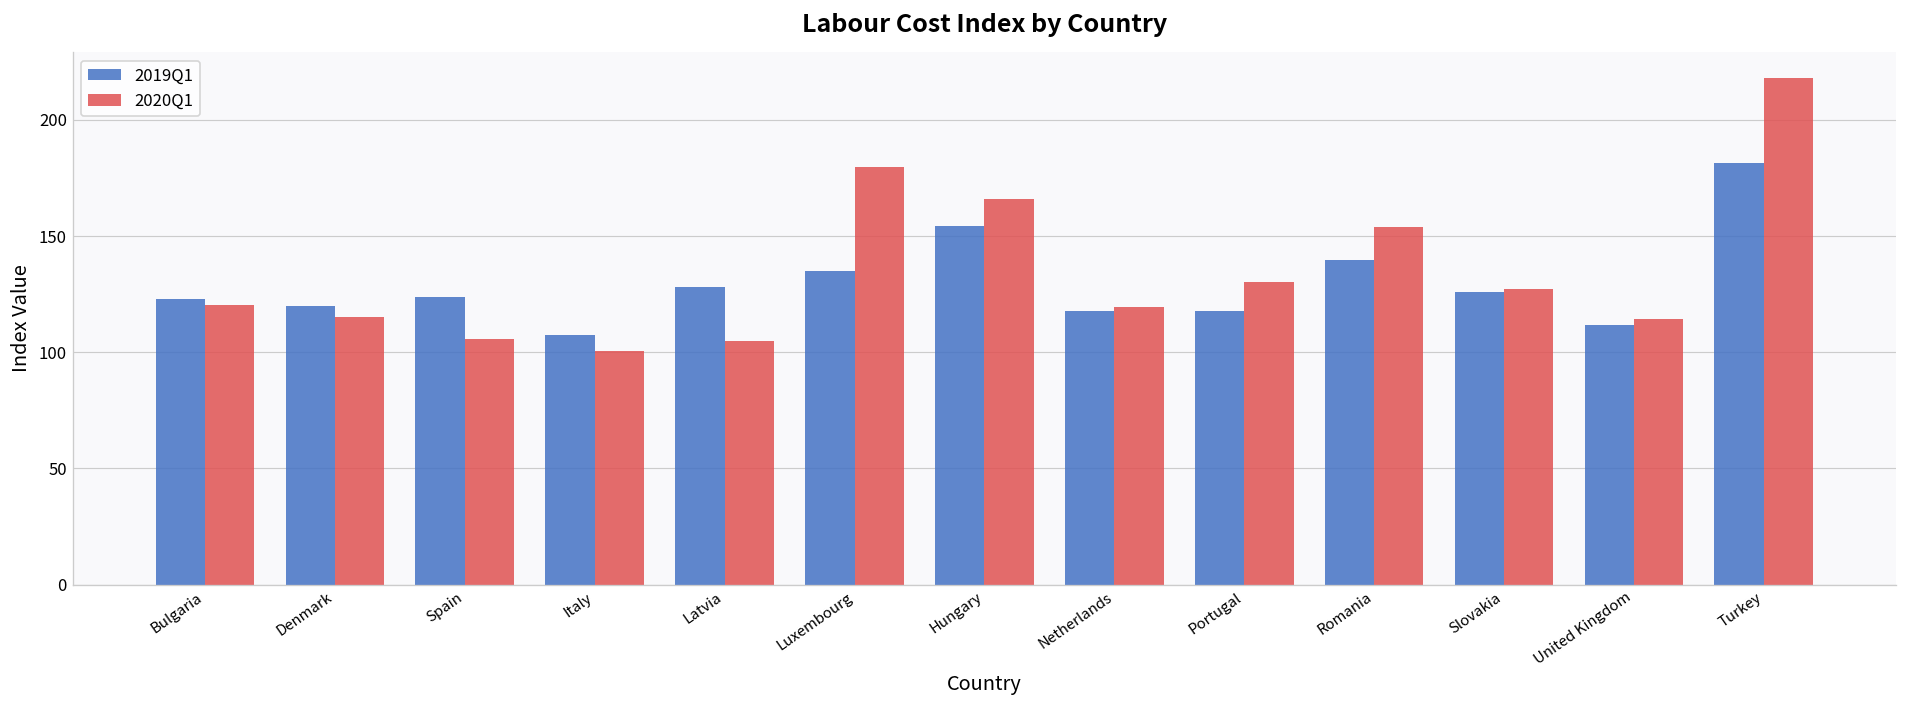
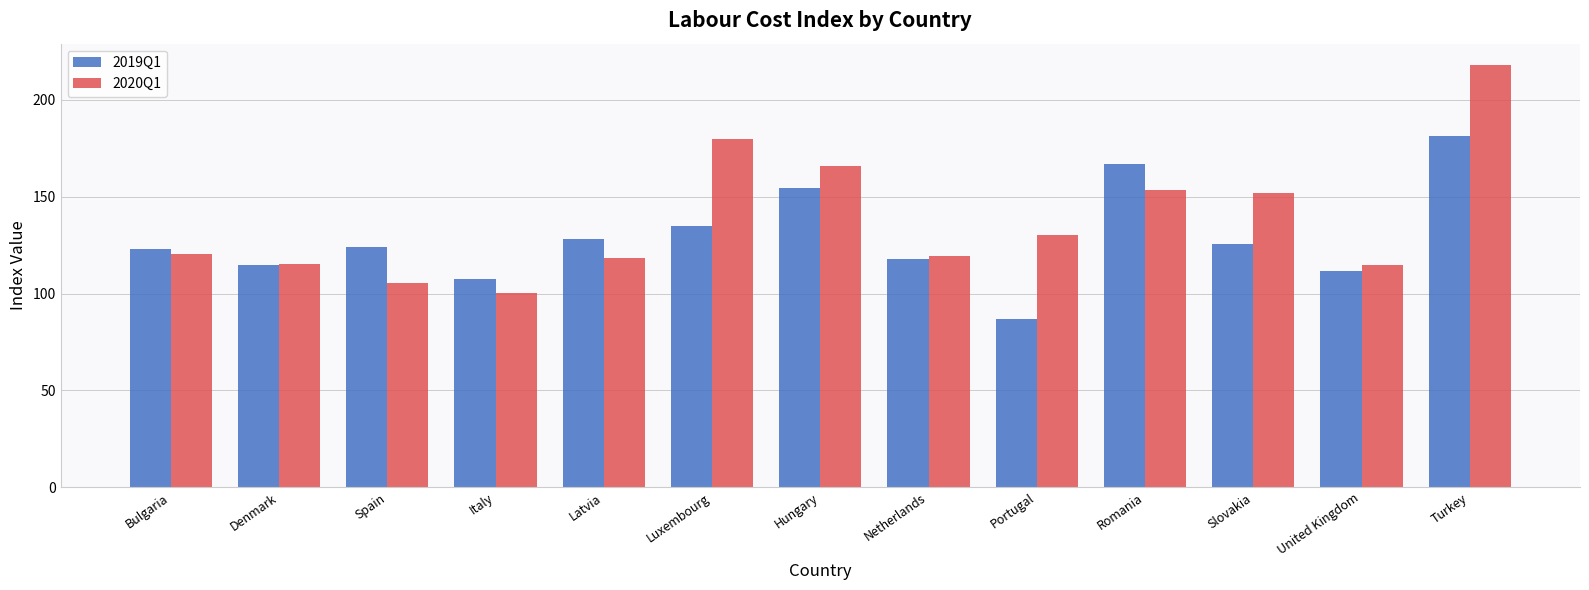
2019Q1, Denmark: 120 -> 115
2020Q1, Latvia: 105 -> 118
2019Q1, Portugal: 118 -> 87
2019Q1, Romania: 140 -> 167
2020Q1, Slovakia: 127 -> 152
